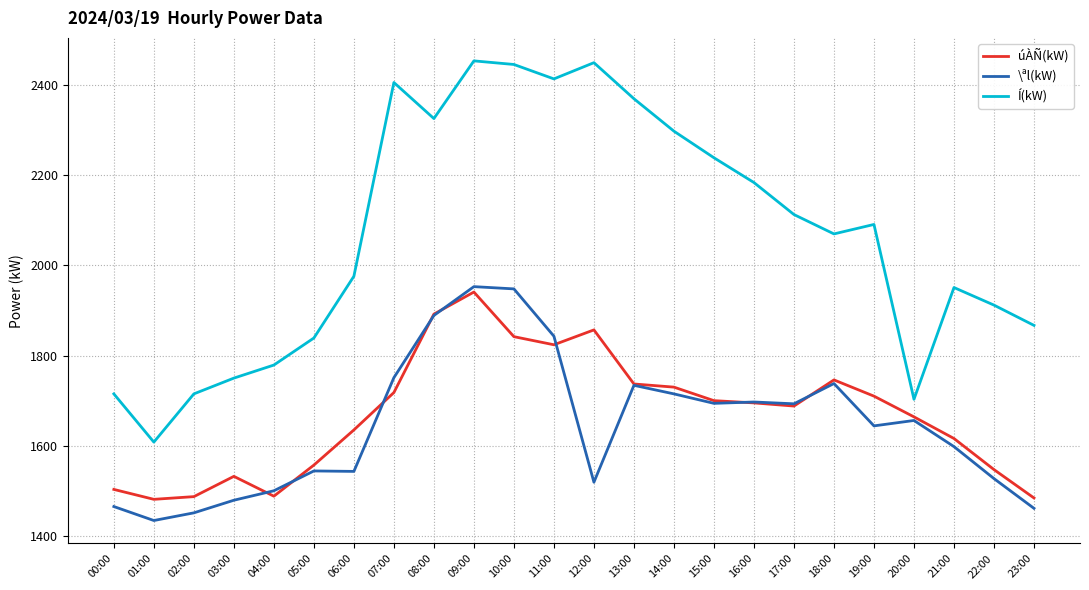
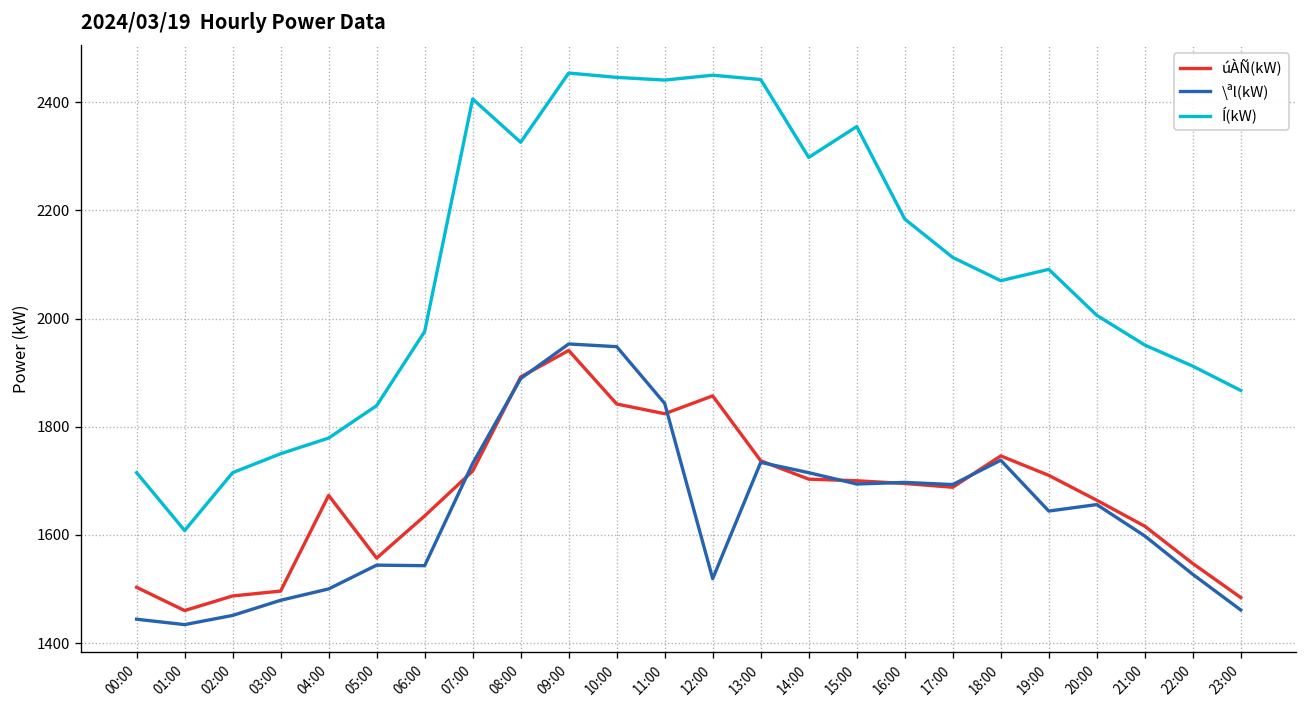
\ªl(kW), 00:00: 1470 -> 1440
úÀÑ(kW), 01:00: 1480 -> 1460
úÀÑ(kW), 03:00: 1530 -> 1500
úÀÑ(kW), 04:00: 1490 -> 1670
\ªl(kW), 07:00: 1750 -> 1730
Í(kW), 11:00: 2410 -> 2440
Í(kW), 13:00: 2370 -> 2440
úÀÑ(kW), 14:00: 1730 -> 1700
Í(kW), 15:00: 2240 -> 2360
Í(kW), 20:00: 1700 -> 2010
